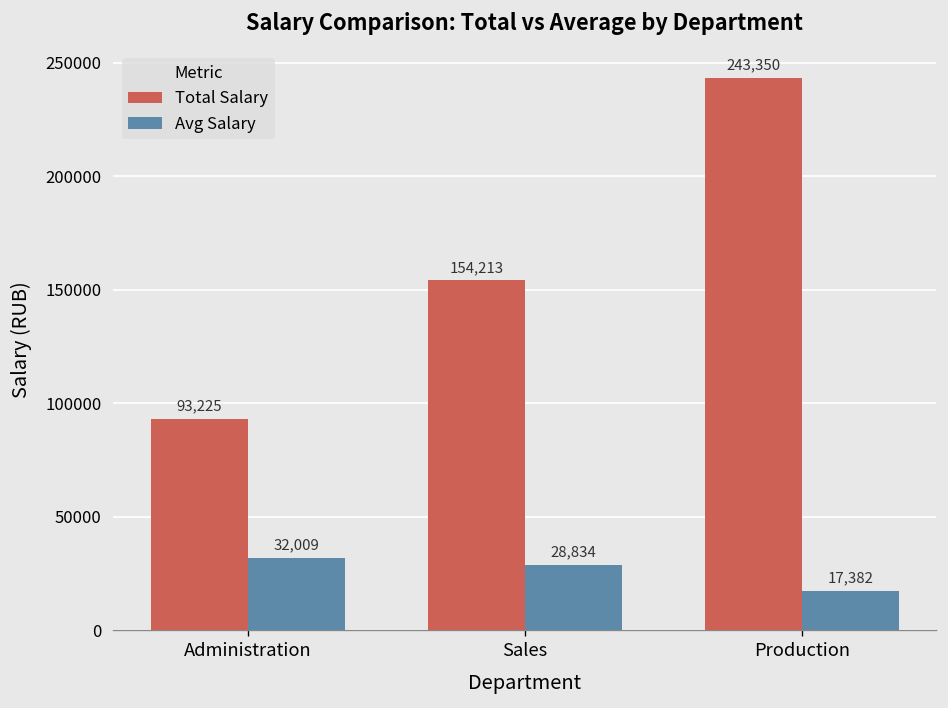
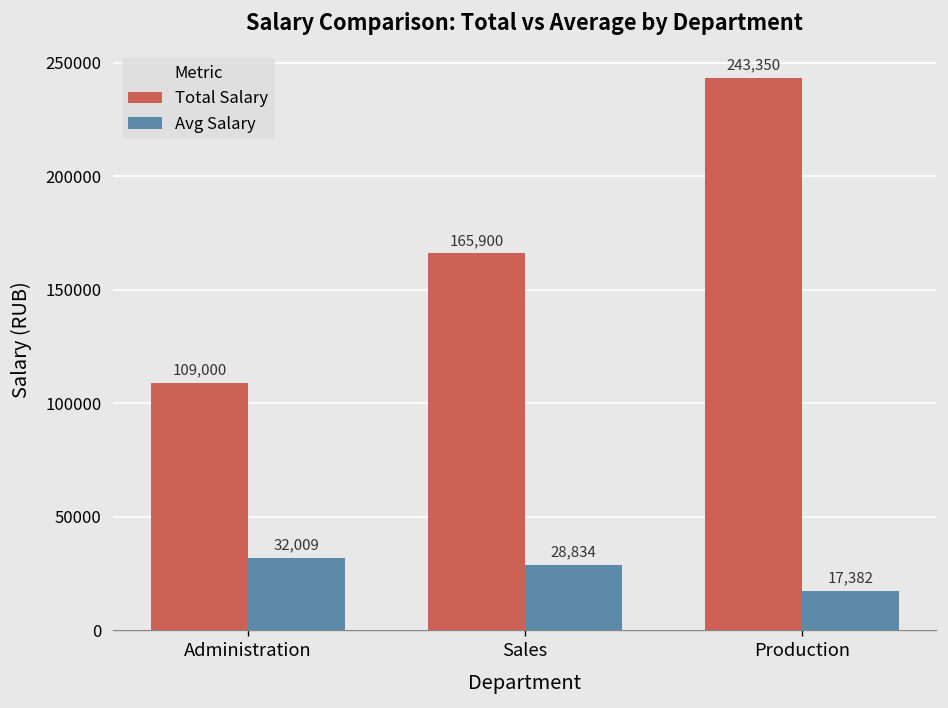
Total Salary, Administration: 93,225 -> 109,000
Total Salary, Sales: 154,213 -> 165,900
